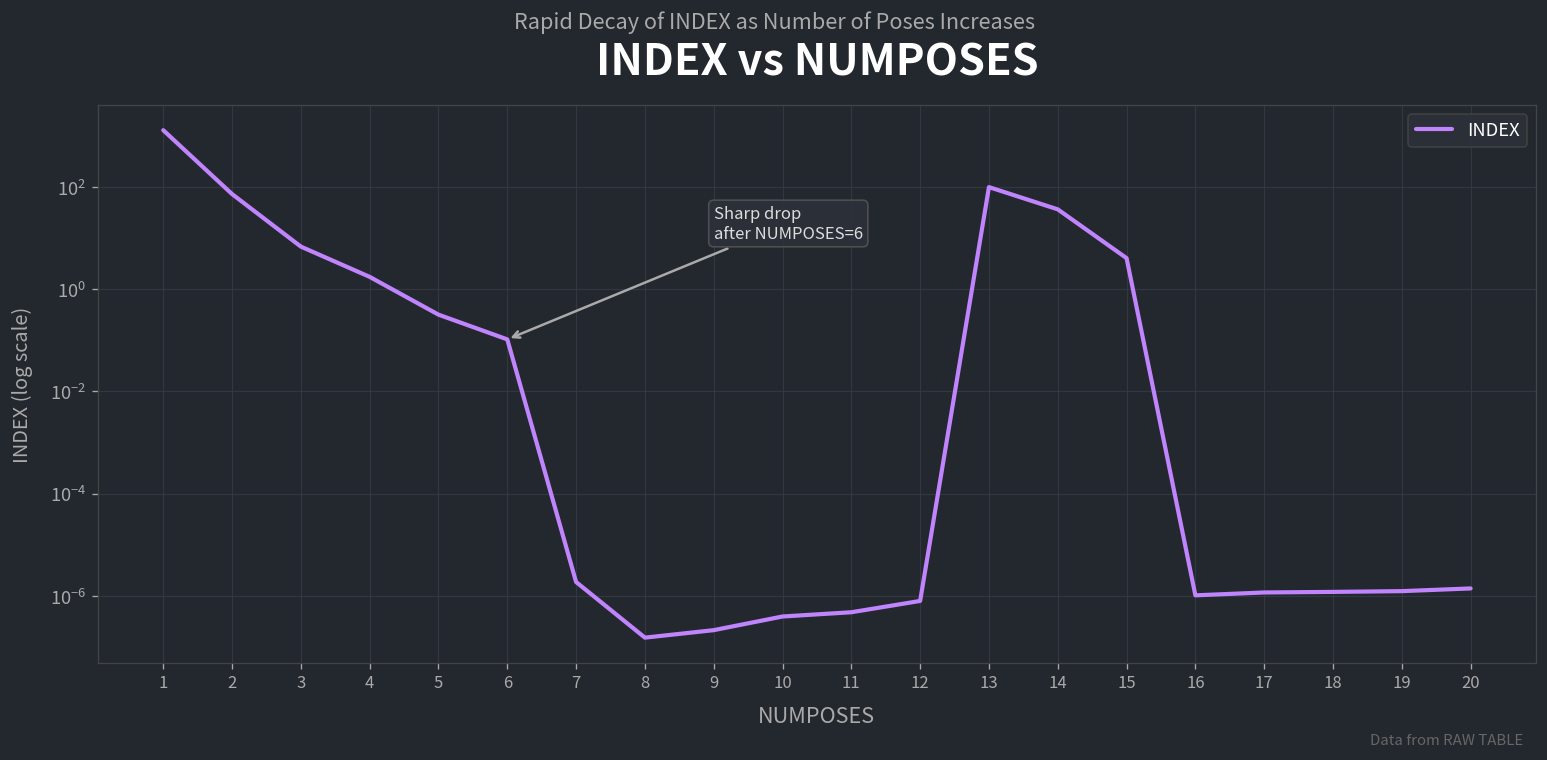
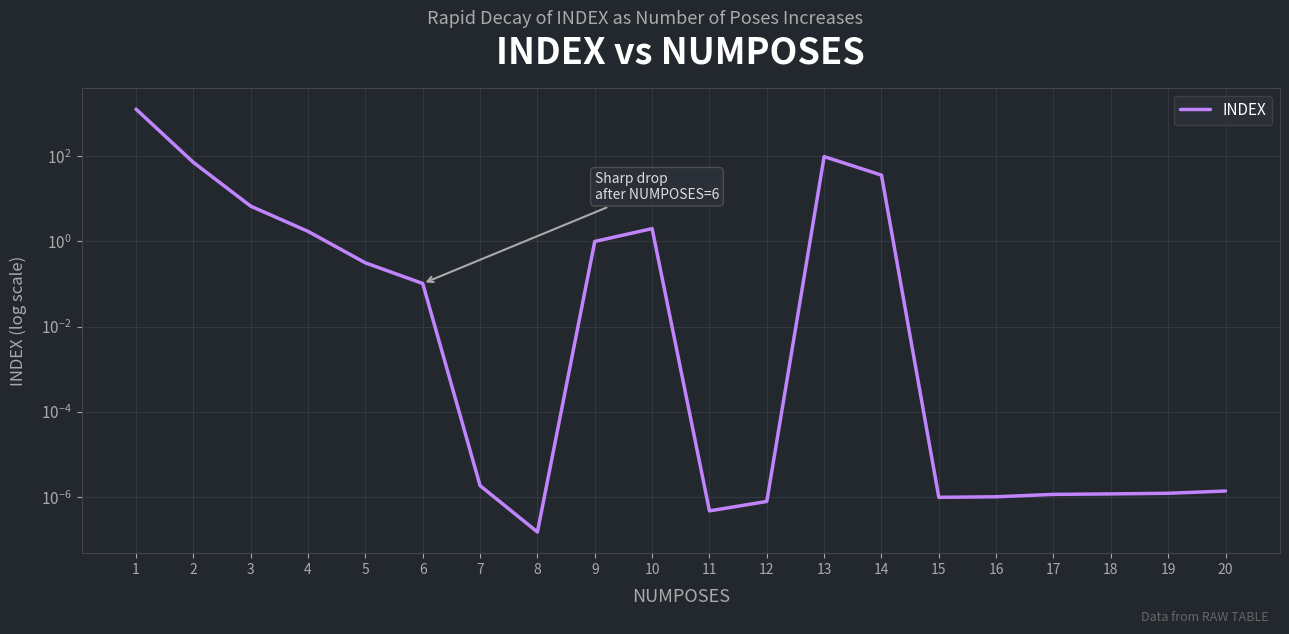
9: 0 -> 1
10: 0 -> 2
15: 4 -> 0
